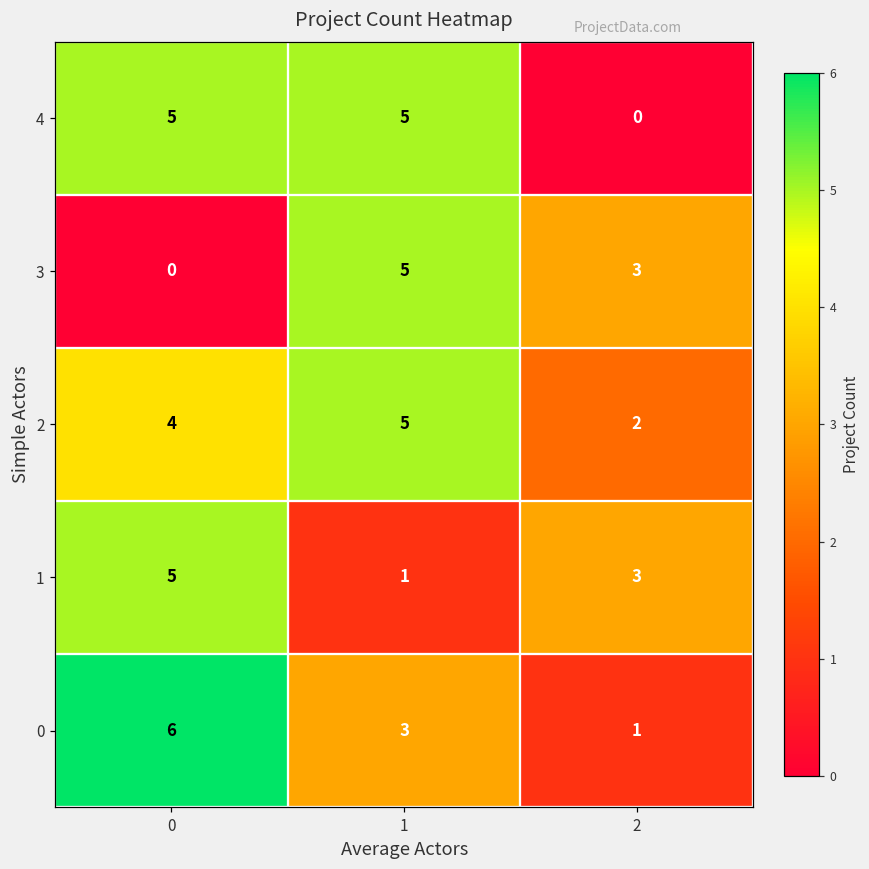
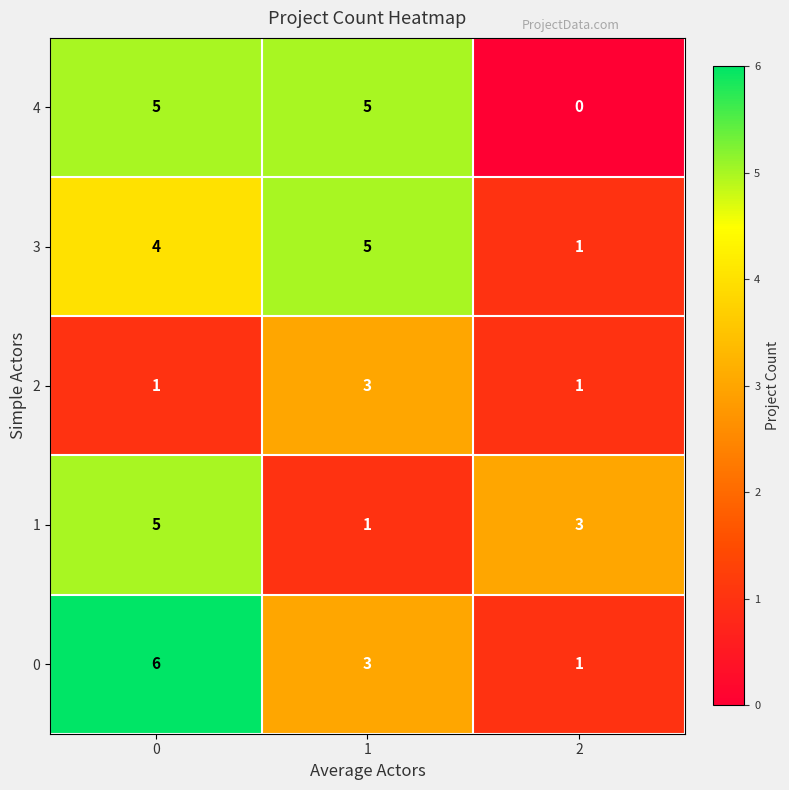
3, 0: 0 -> 4
3, 2: 3 -> 1
2, 0: 4 -> 1
2, 1: 5 -> 3
2, 2: 2 -> 1
